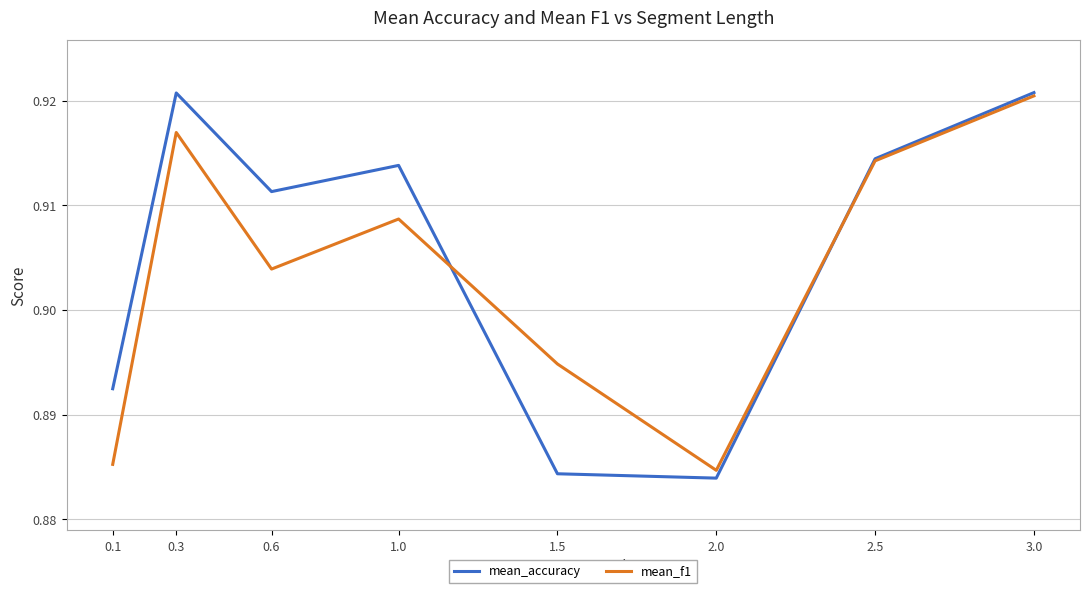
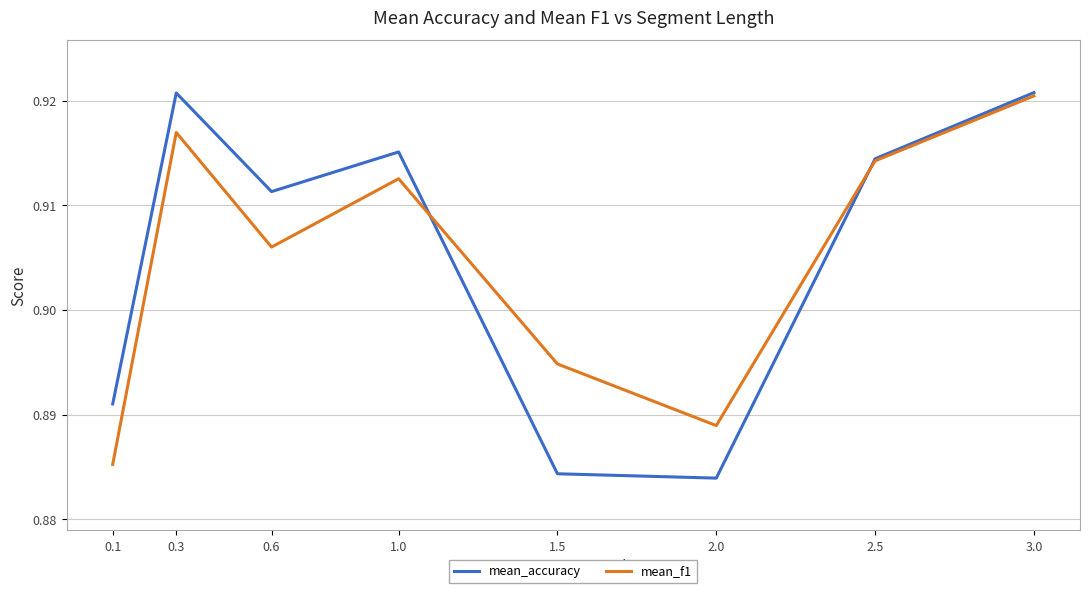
mean_accuracy, 0.1: 0.8925 -> 0.8910
mean_f1, 0.6: 0.9039 -> 0.9060
mean_accuracy, 1.0: 0.9138 -> 0.9151
mean_f1, 1.0: 0.9087 -> 0.9126
mean_f1, 2.0: 0.8847 -> 0.8890
